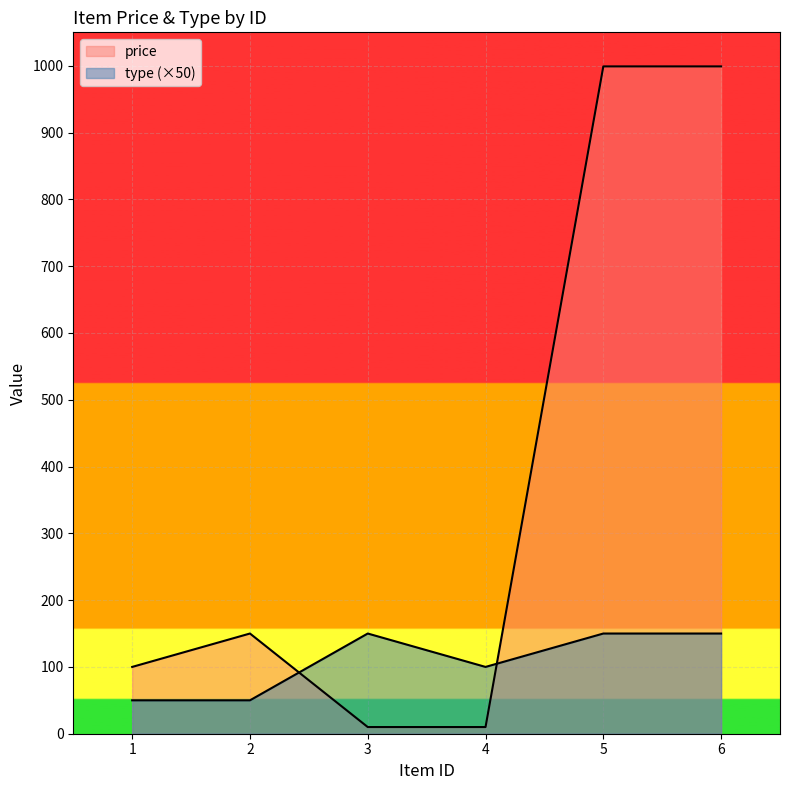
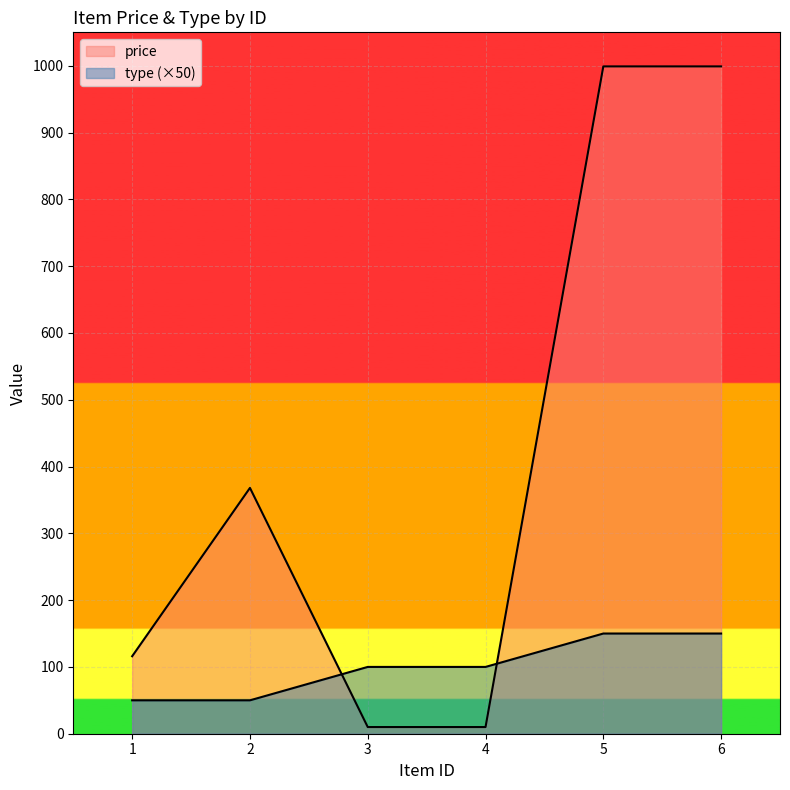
price, 1: 100 -> 120
price, 2: 150 -> 370
type (×50), 3: 150 -> 100
